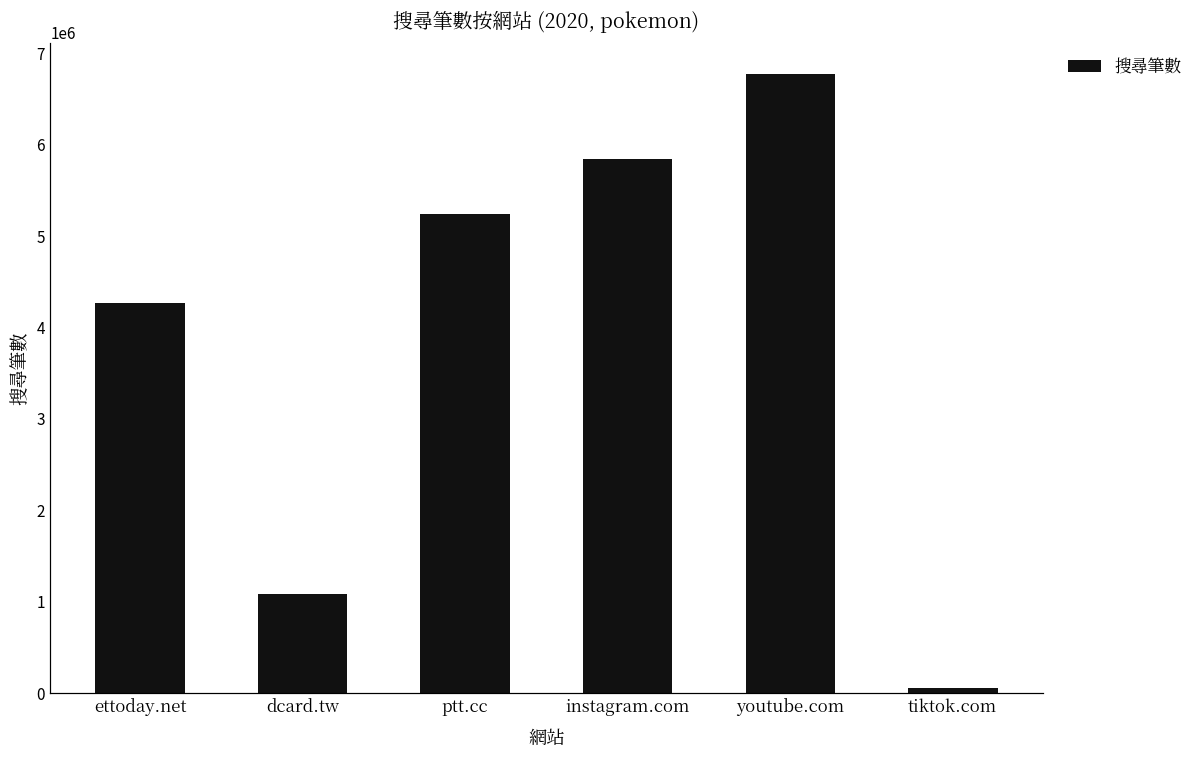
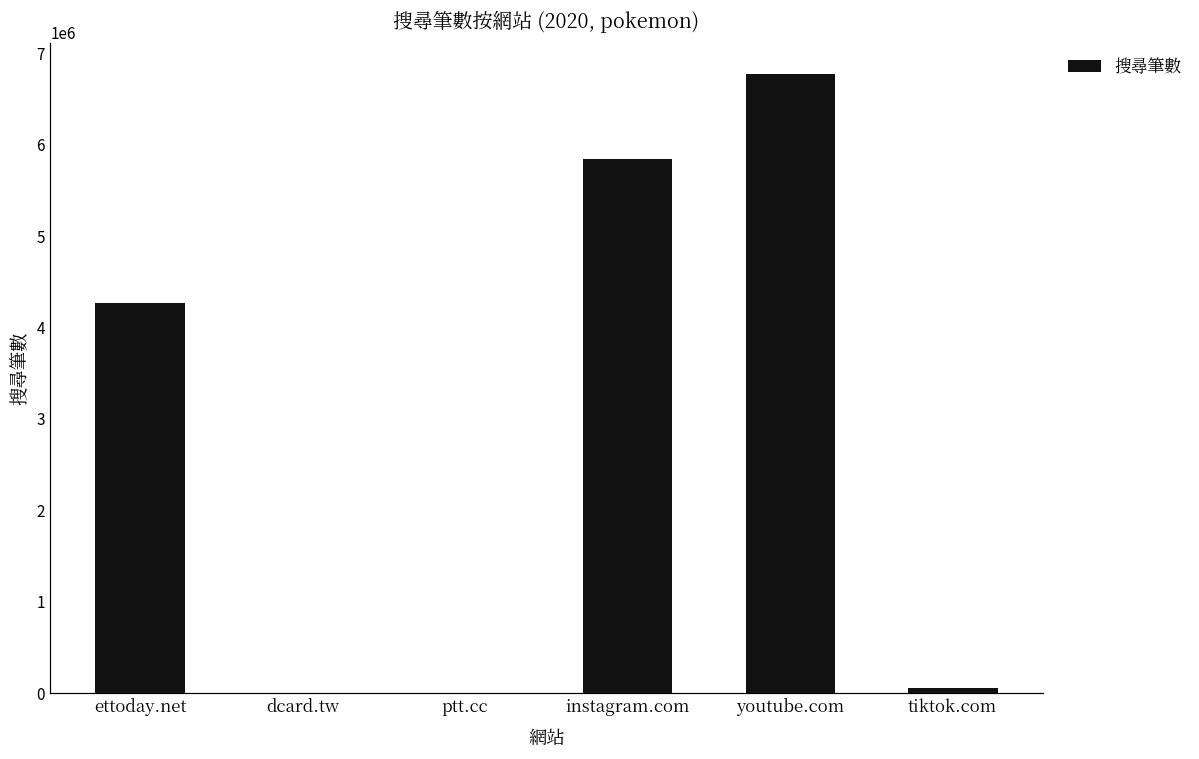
dcard.tw: 1100000 -> 0
ptt.cc: 5200000 -> 0
